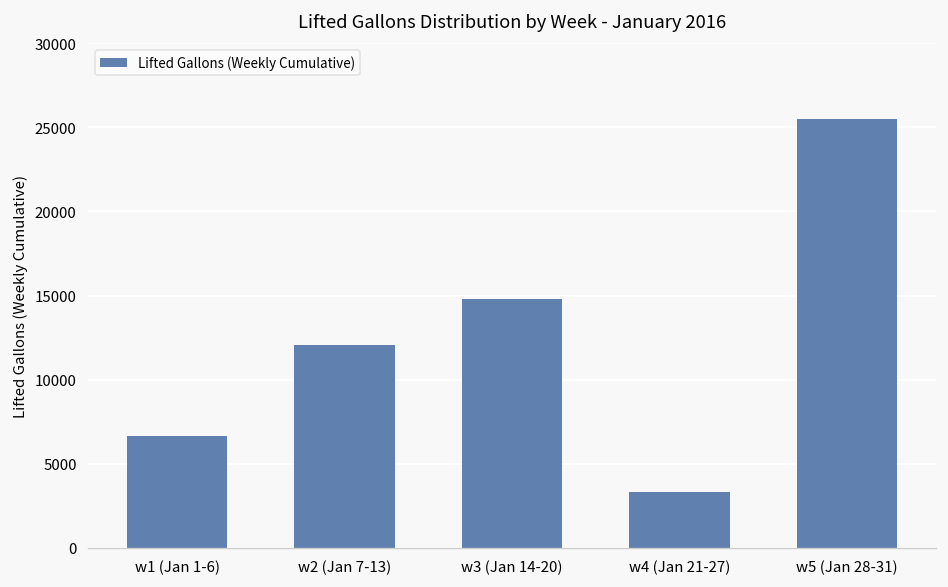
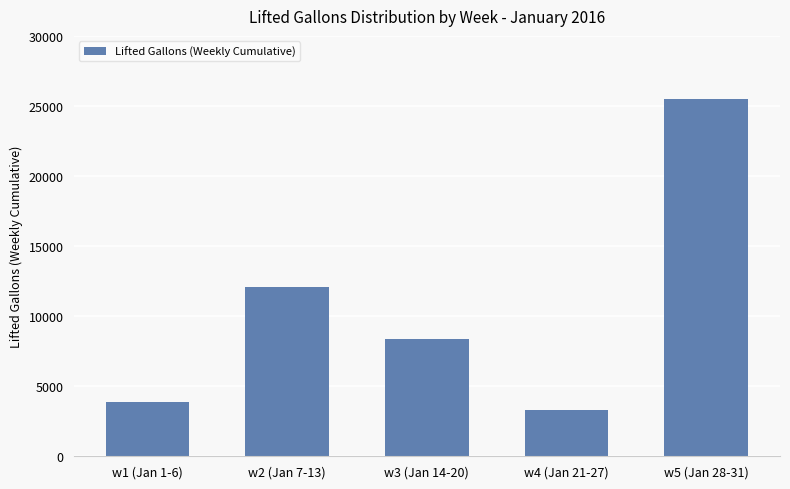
w1 (Jan 1-6): 6600 -> 3900
w3 (Jan 14-20): 14800 -> 8400
